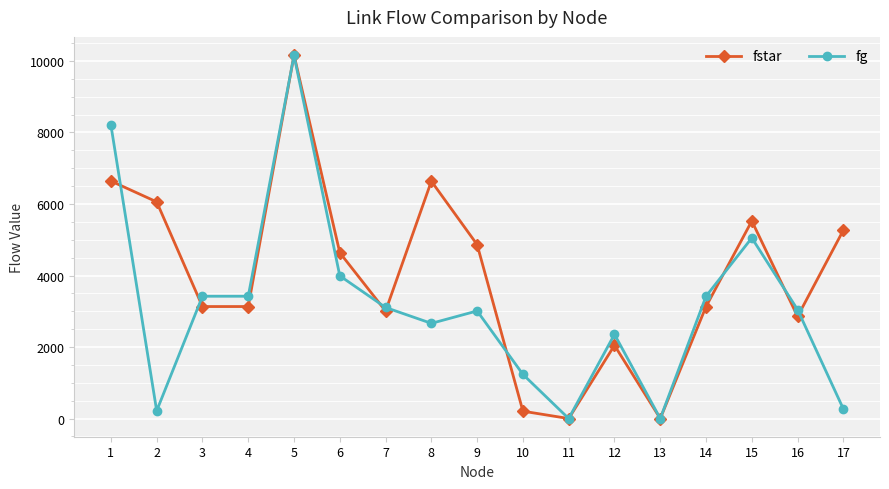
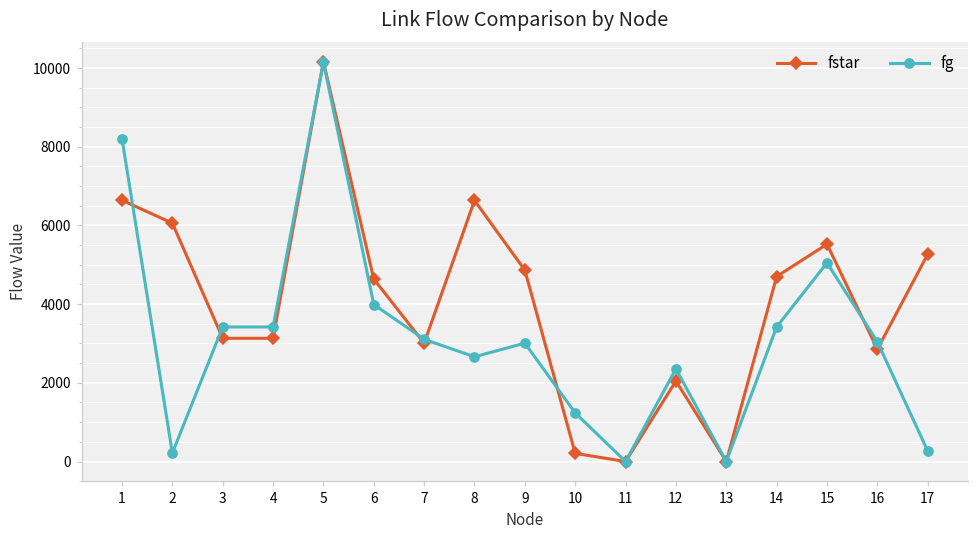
fstar, 14: 3100 -> 4700
